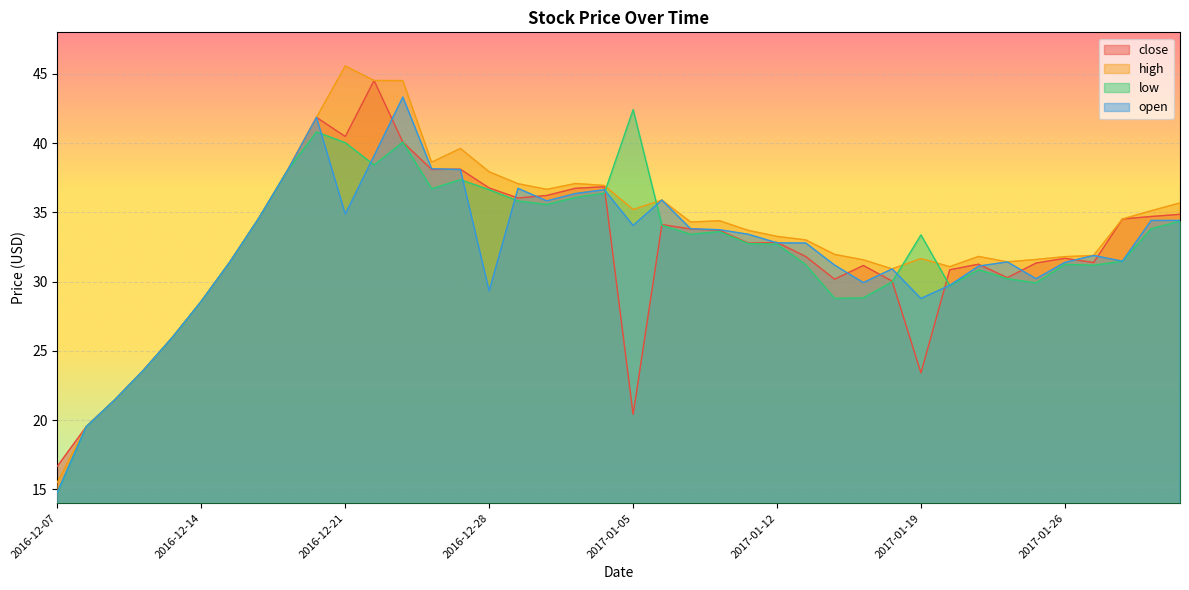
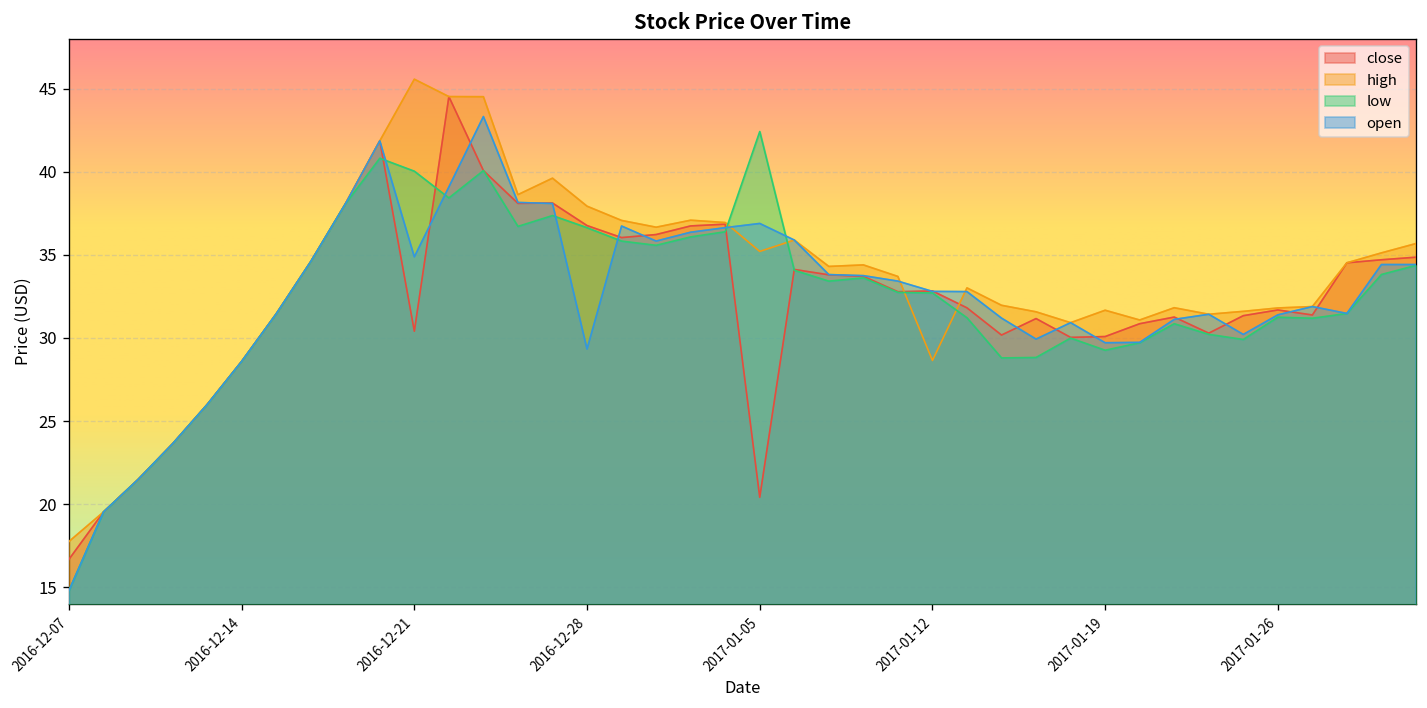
high, 2016-12-07: 15.5 -> 17.7
close, 2016-12-21: 40.5 -> 30.4
open, 2017-01-05: 34.1 -> 36.9
high, 2017-01-12: 33.3 -> 28.6
close, 2017-01-19: 23.4 -> 30.1
low, 2017-01-19: 33.4 -> 29.3
open, 2017-01-19: 28.8 -> 29.7
